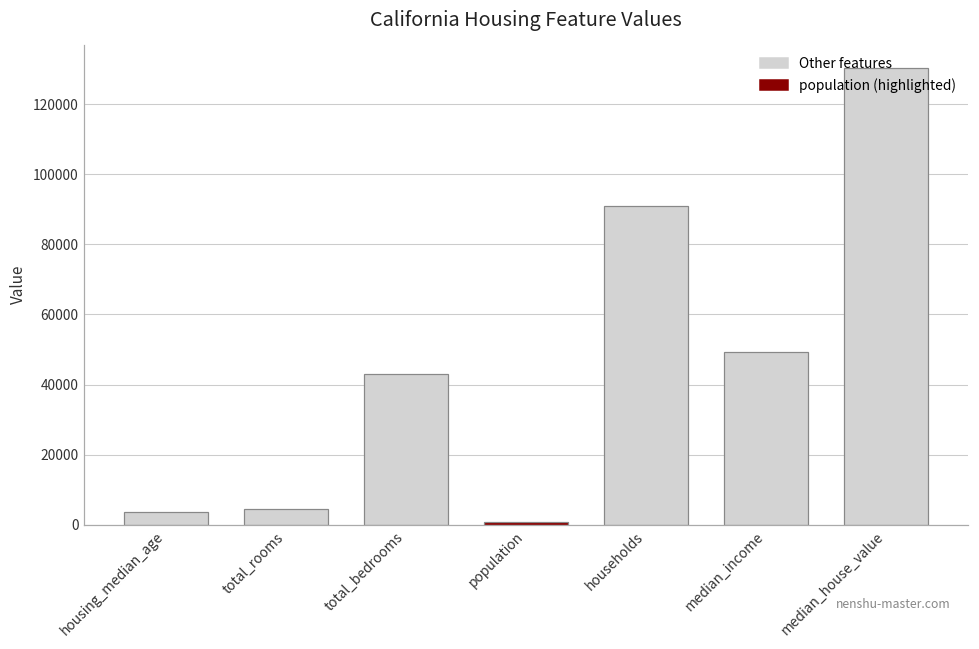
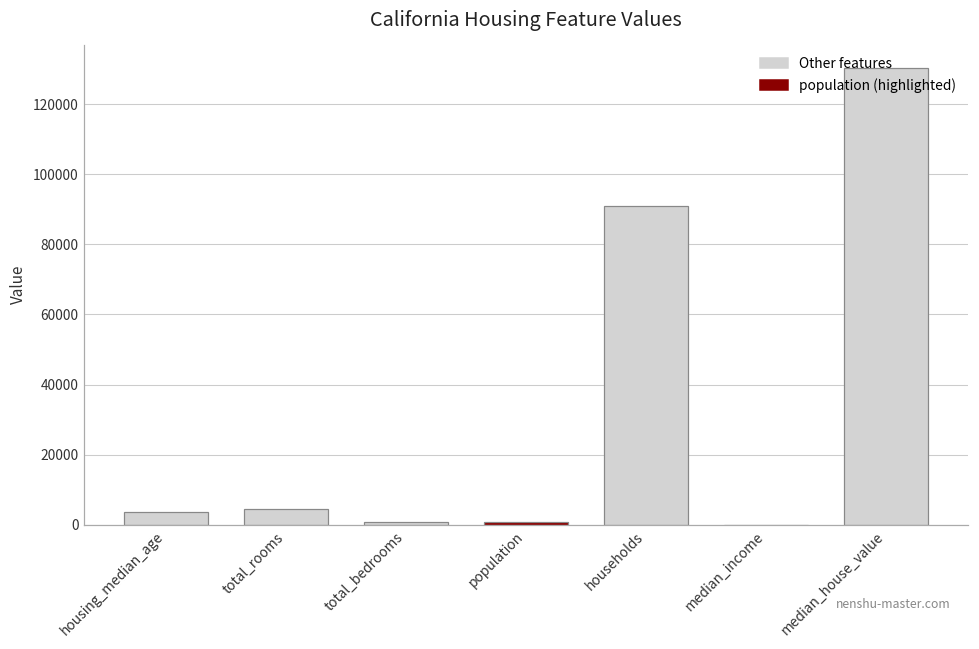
total_bedrooms: 43000 -> 1000
median_income: 49000 -> 0
